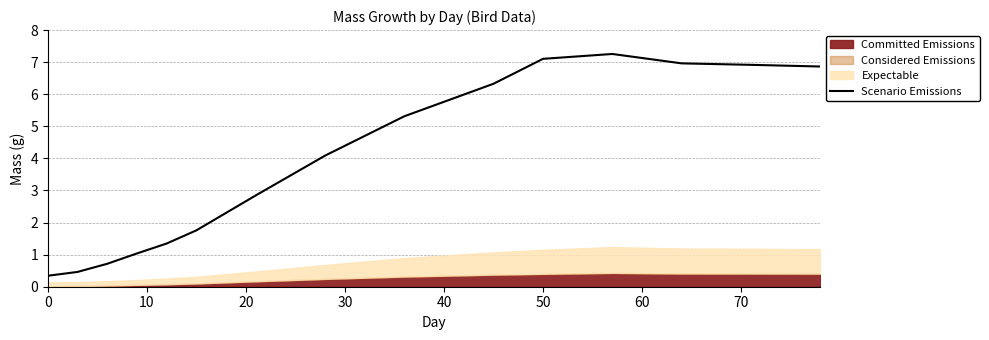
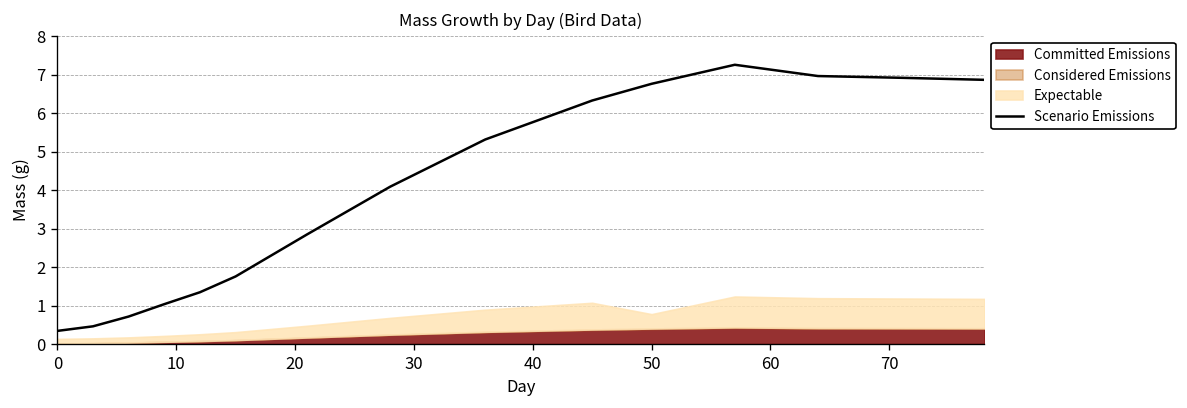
Scenario Emissions, 50: 7.1 -> 6.8
Expectable, 50: 0.7 -> 0.4
